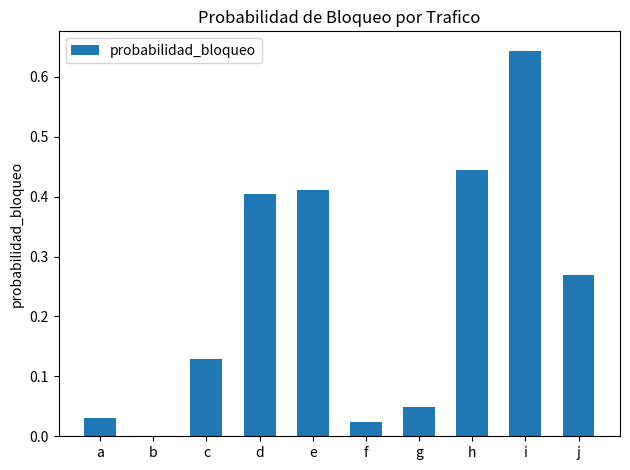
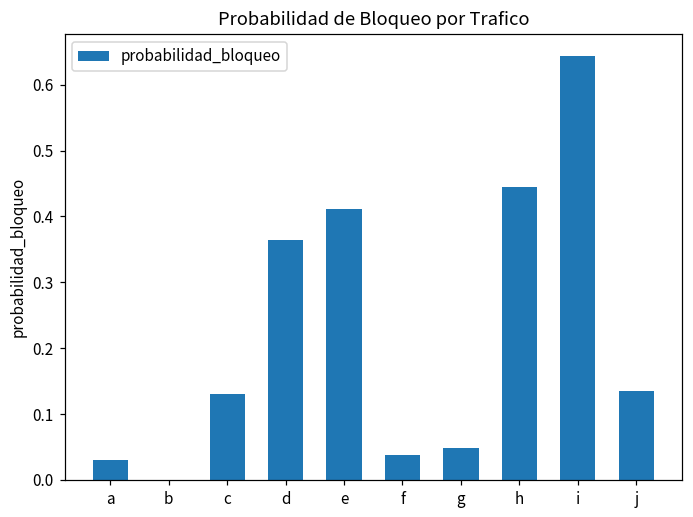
d: 0.40 -> 0.36
f: 0.02 -> 0.04
j: 0.27 -> 0.13
